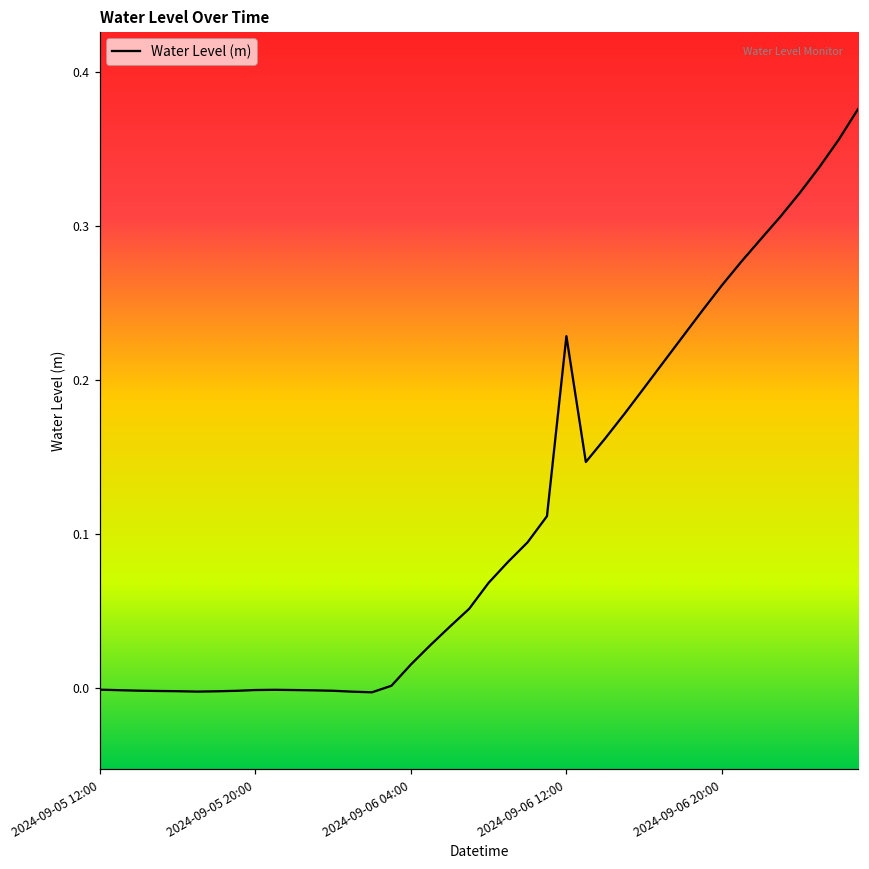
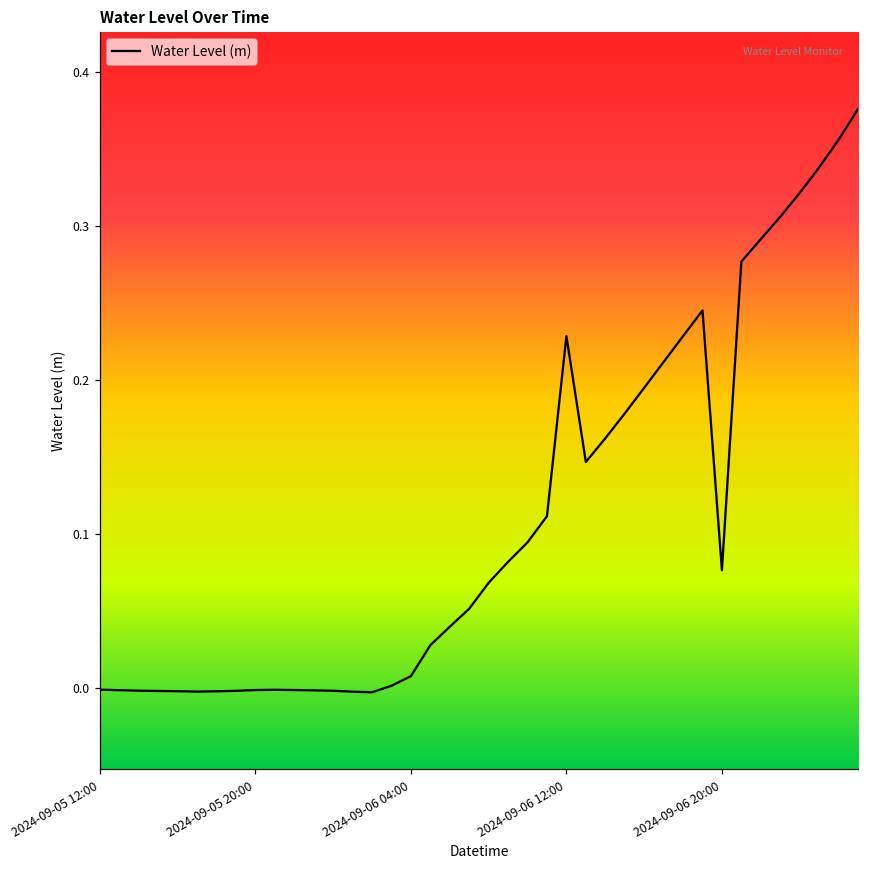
2024-09-06 04:00: 0.015 -> 0.007
2024-09-06 20:00: 0.262 -> 0.076
